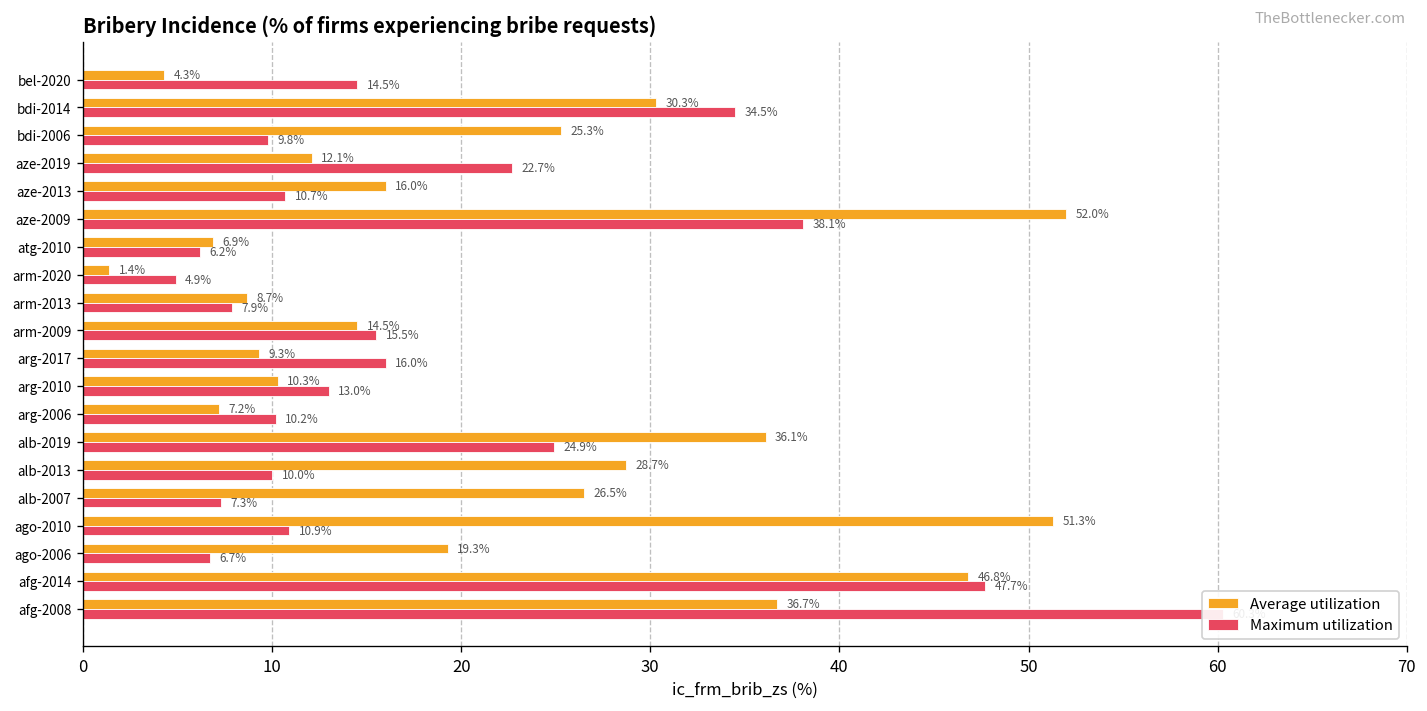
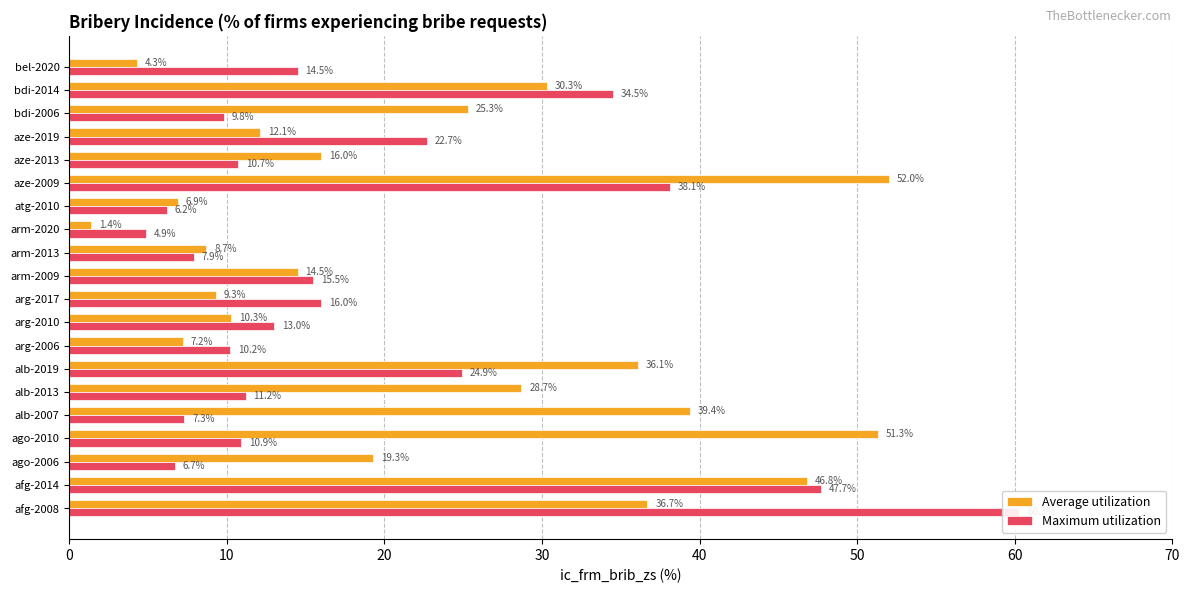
Maximum utilization, alb-2013: 10.0% -> 11.2%
Average utilization, alb-2007: 26.5% -> 39.4%
